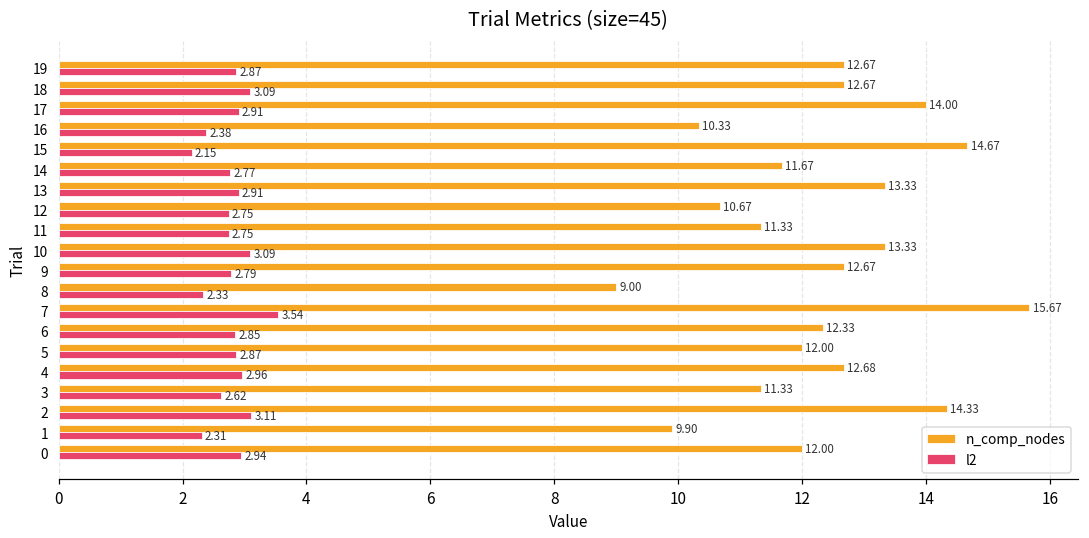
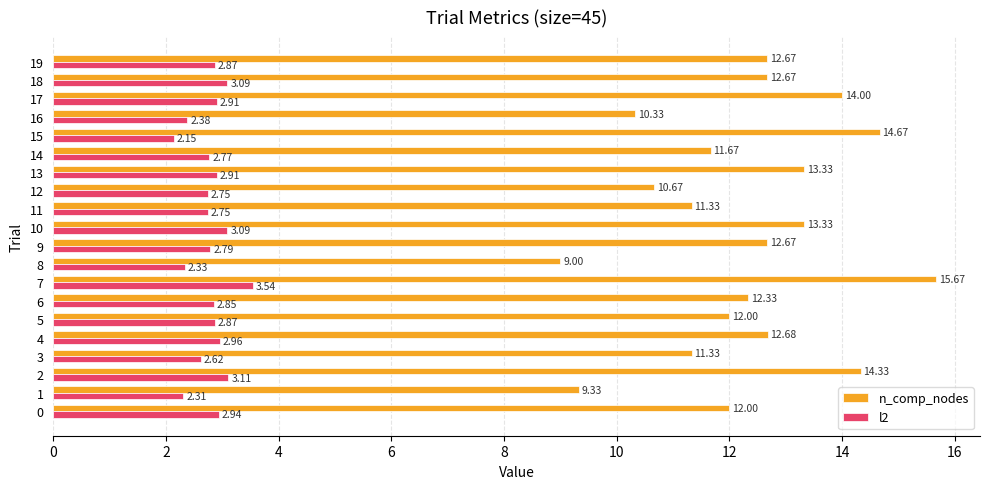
n_comp_nodes, 1: 9.90 -> 9.33
